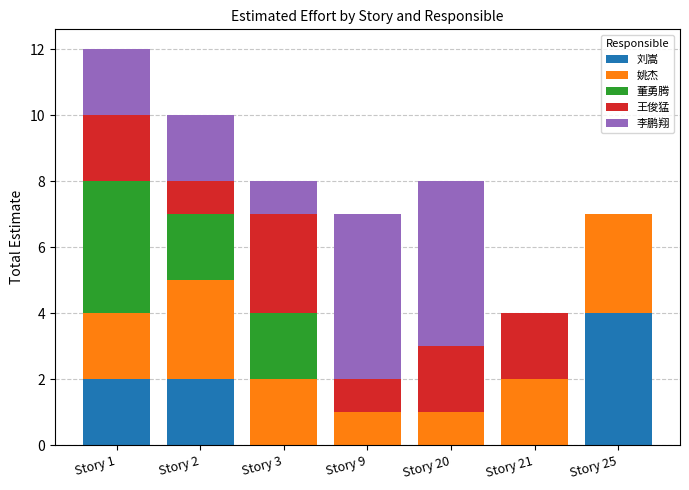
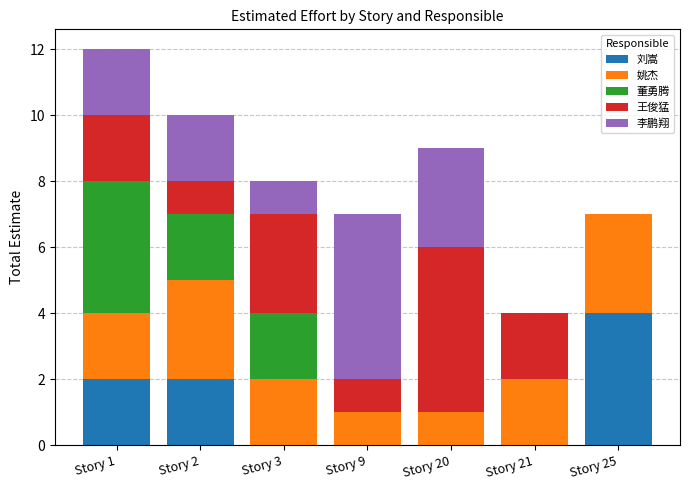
王俊猛, Story 20: 2 -> 5
李鹏翔, Story 20: 5 -> 3
